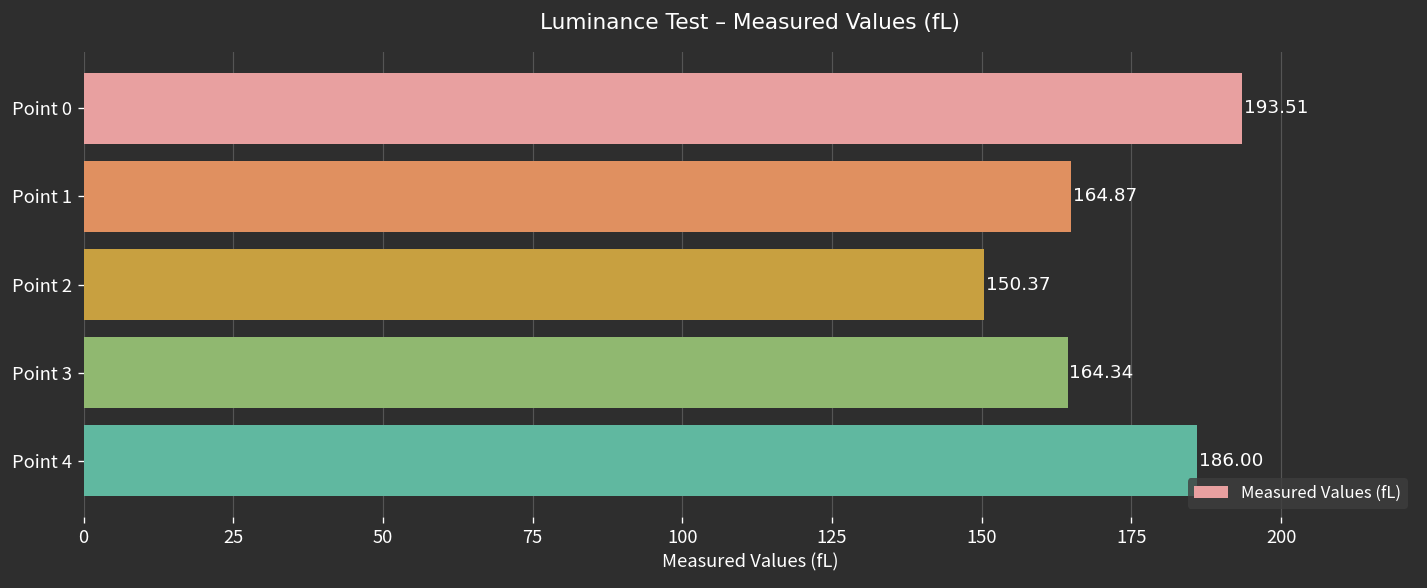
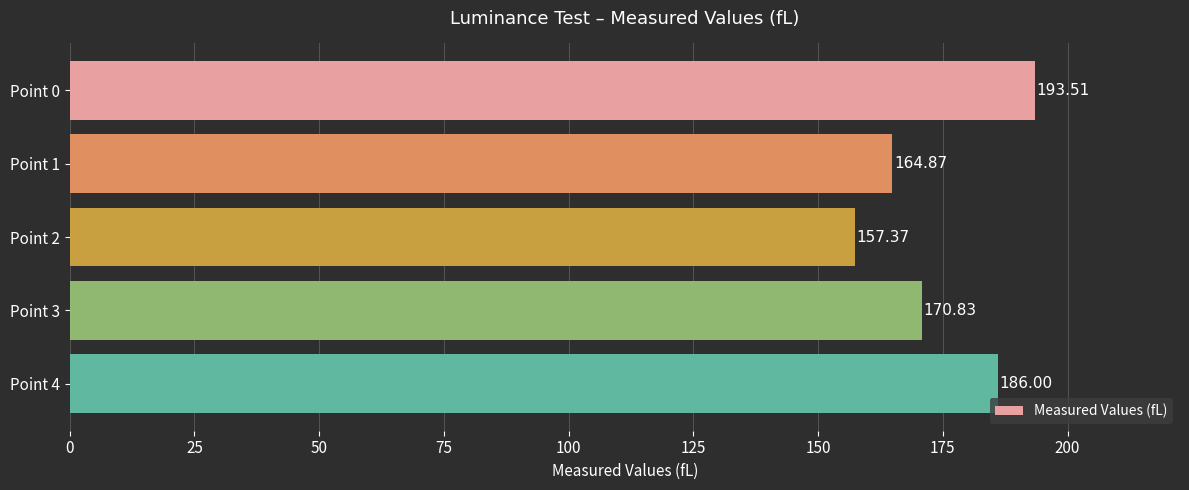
Point 2: 150.37 -> 157.37
Point 3: 164.34 -> 170.83
